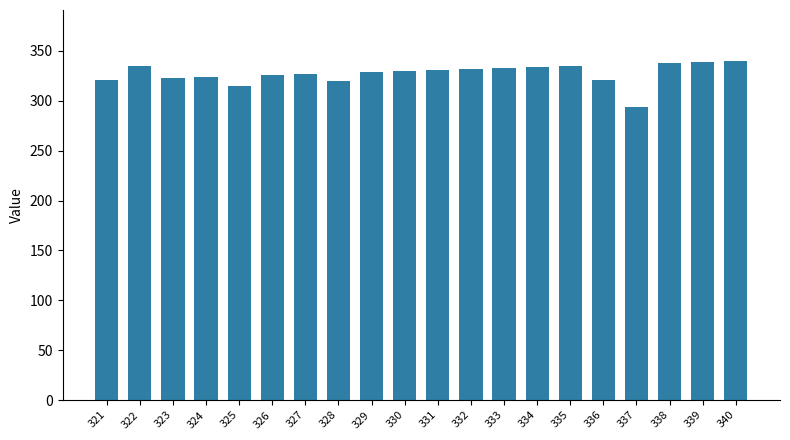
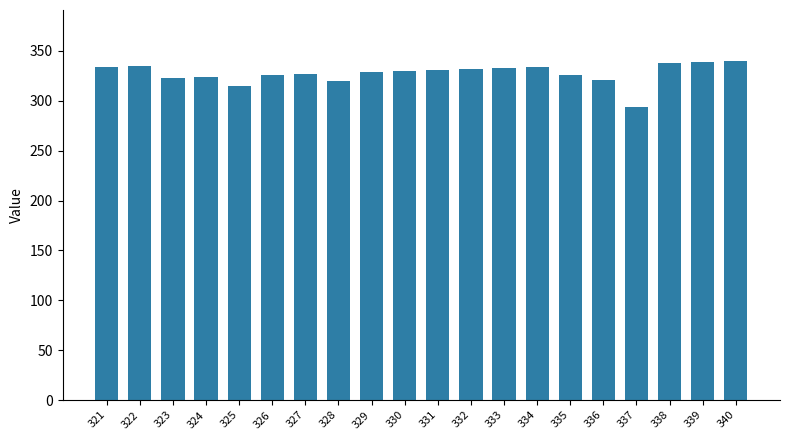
321: 320 -> 330
335: 340 -> 330
